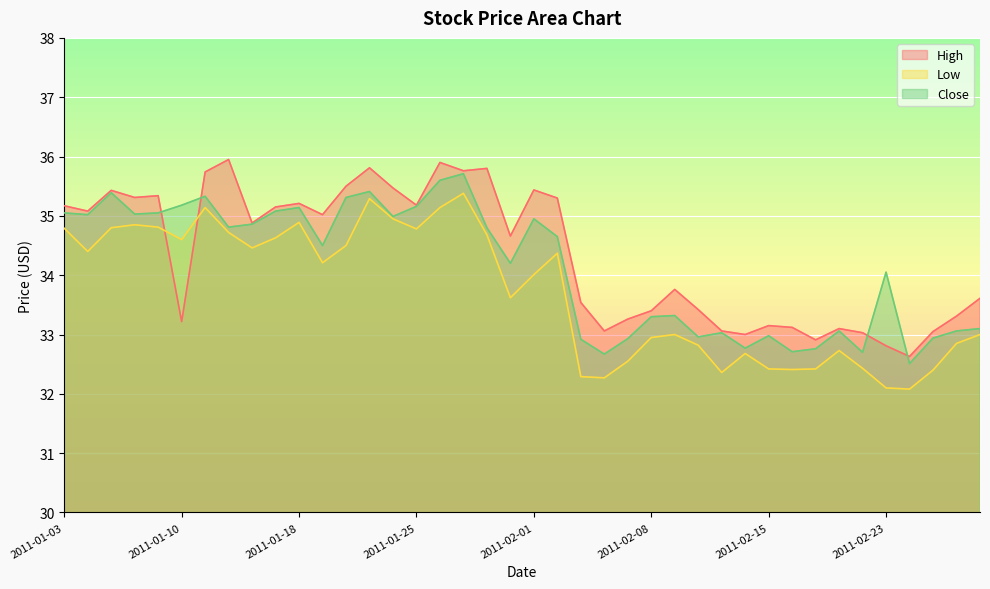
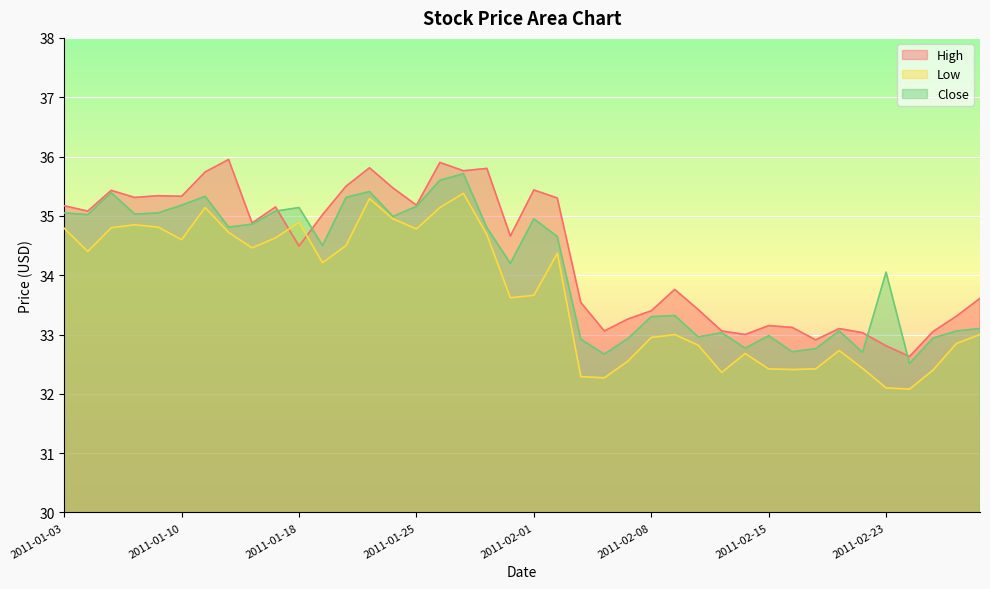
High, 2011-01-10: 33.2 -> 35.3
High, 2011-01-18: 35.2 -> 34.5
Low, 2011-02-01: 34.0 -> 33.7
